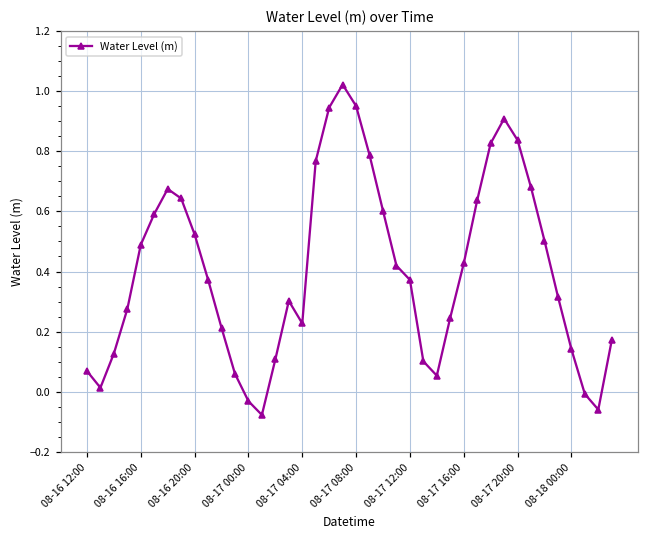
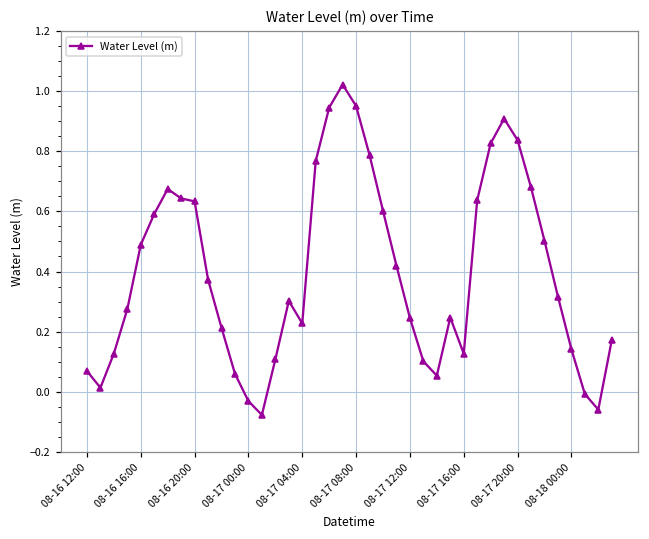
08-16 20:00: 0.52 -> 0.63
08-17 12:00: 0.37 -> 0.25
08-17 16:00: 0.43 -> 0.13
